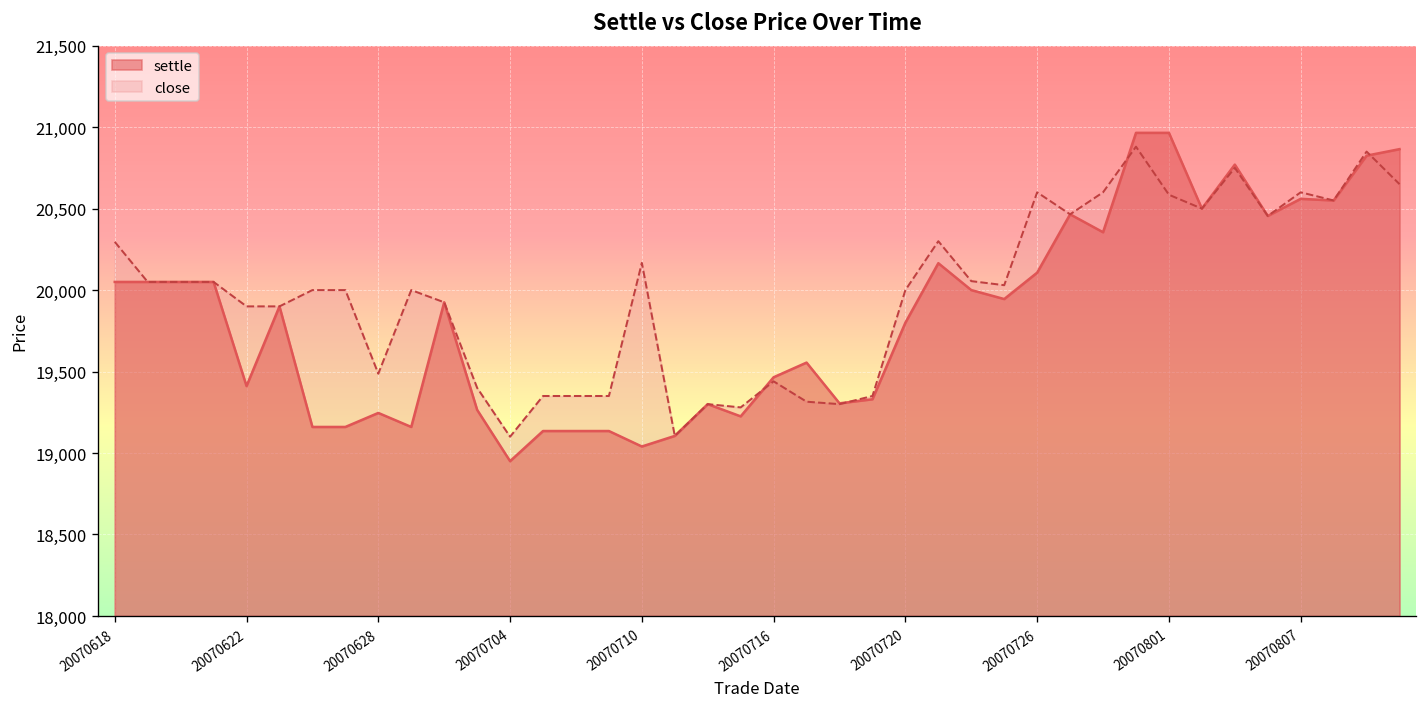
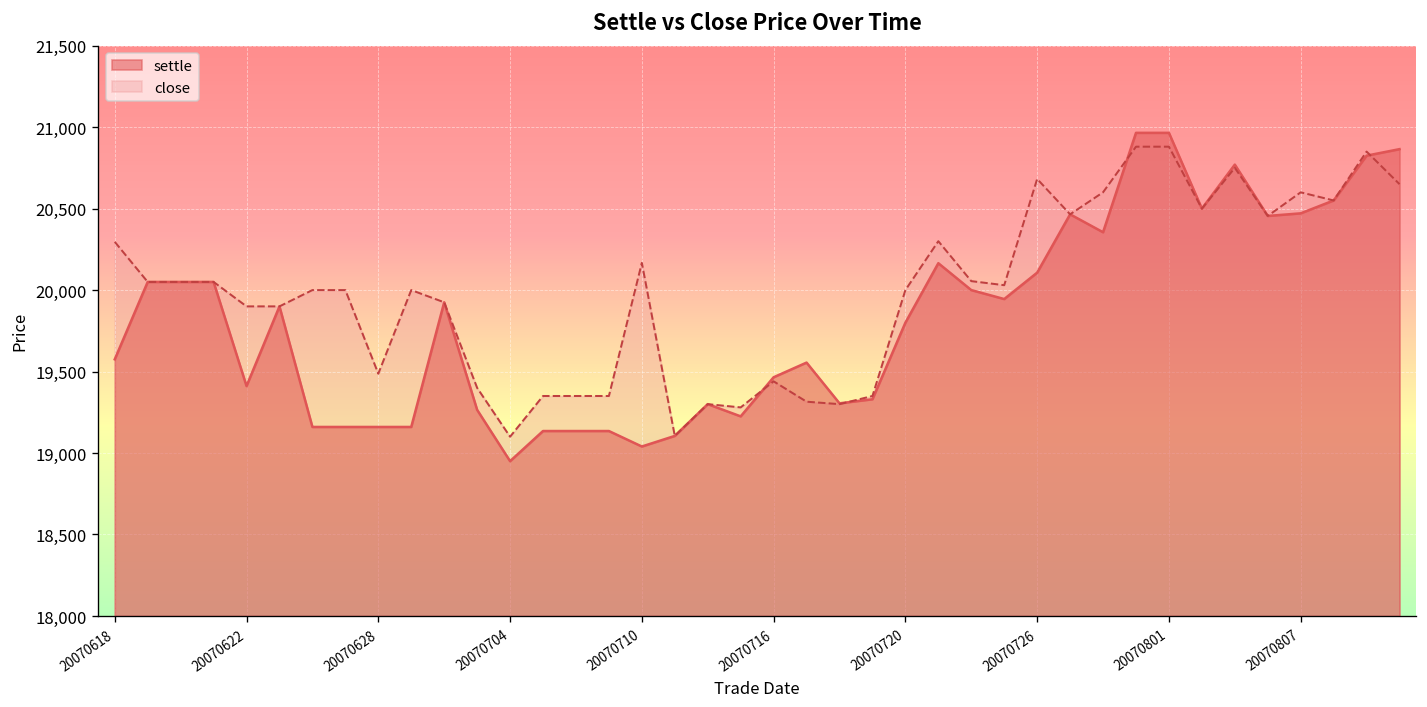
settle, 20070618: 20,050 -> 19,580
settle, 20070628: 19,250 -> 19,160
close, 20070726: 20,600 -> 20,680
close, 20070801: 20,590 -> 20,880
settle, 20070807: 20,560 -> 20,470
